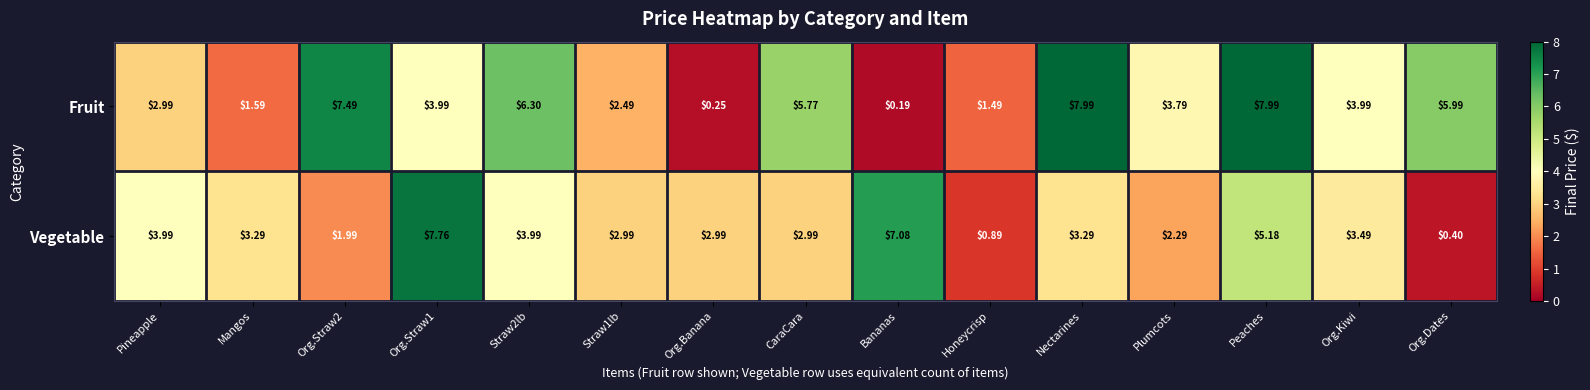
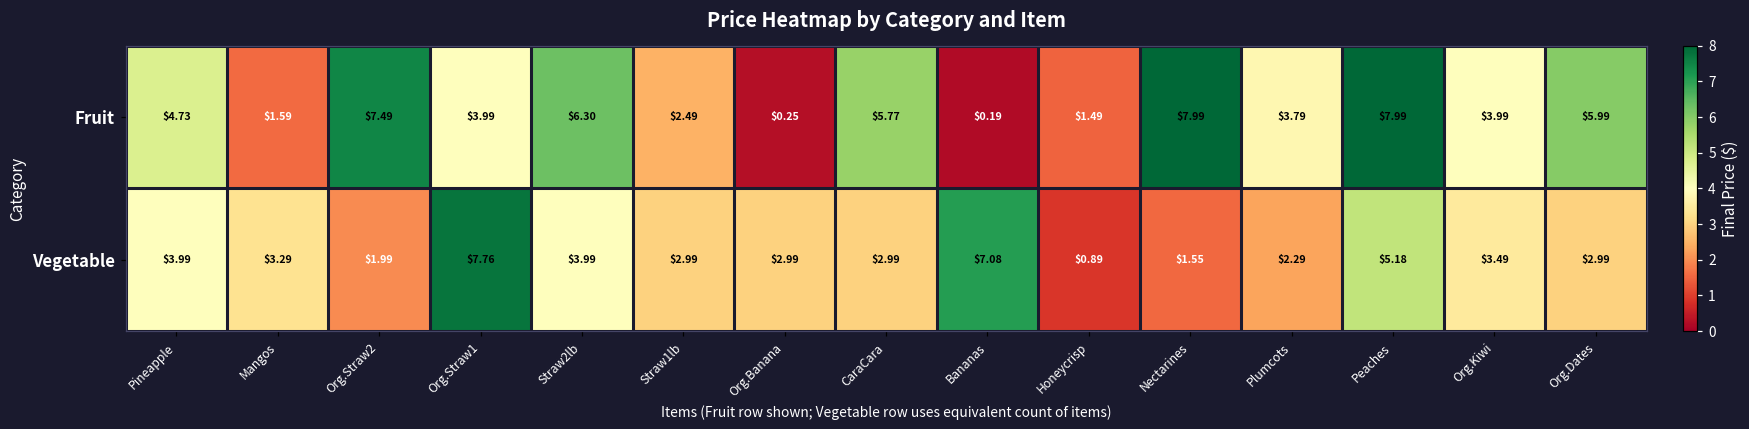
Fruit, Pineapple: $2.99 -> $4.73
Vegetable, Nectarines: $3.29 -> $1.55
Vegetable, Org.Dates: $0.40 -> $2.99
